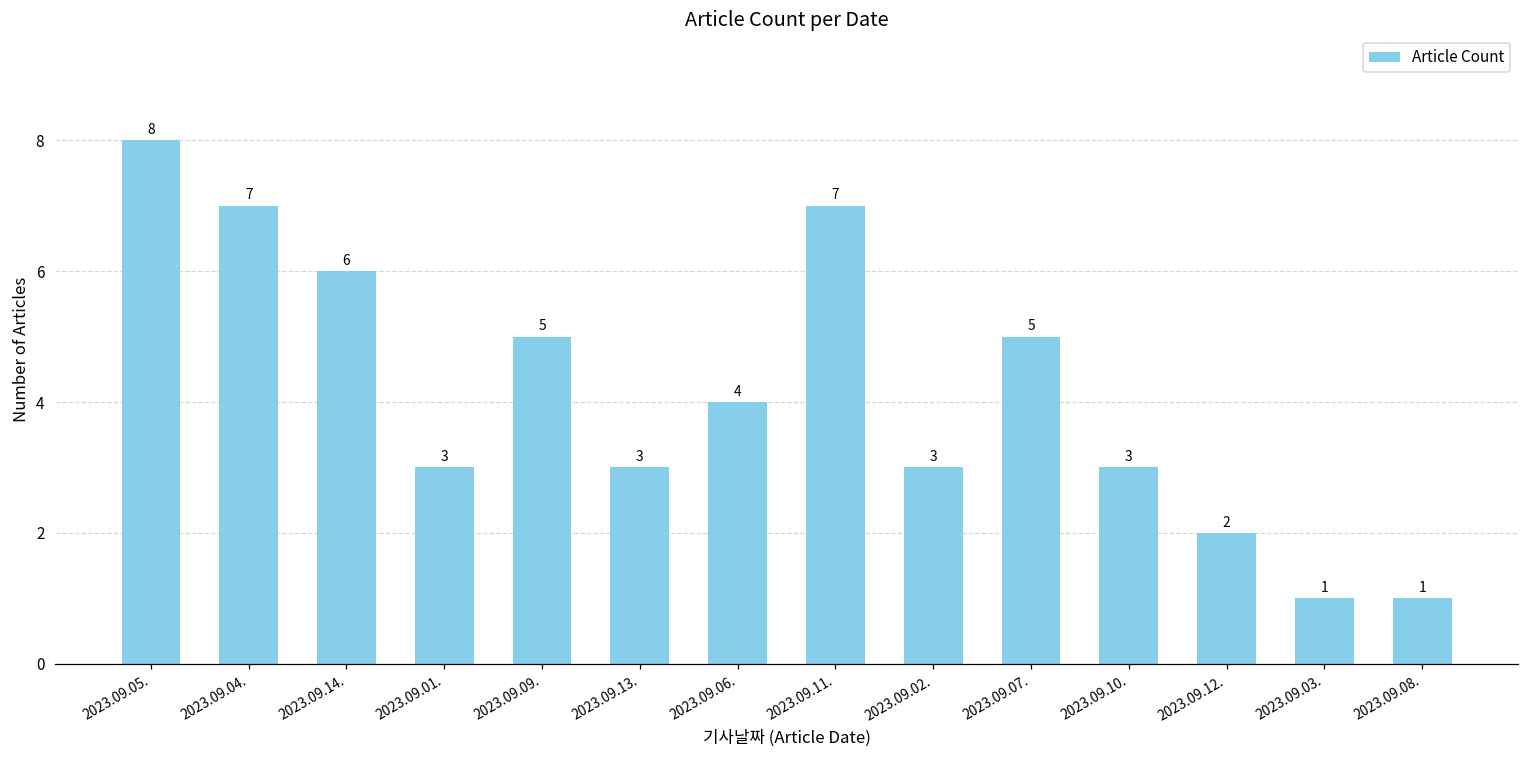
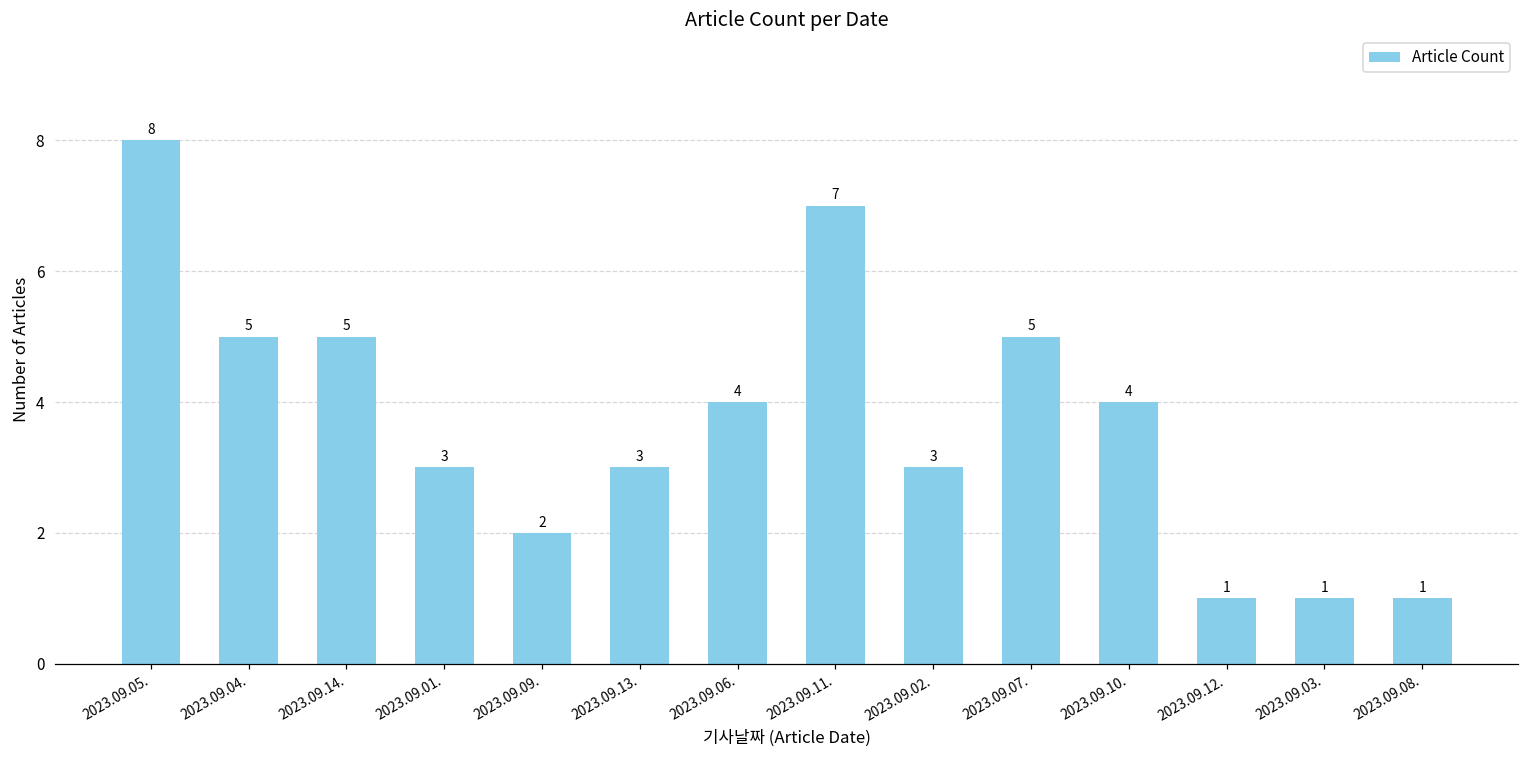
2023.09.04.: 7 -> 5
2023.09.14.: 6 -> 5
2023.09.09.: 5 -> 2
2023.09.10.: 3 -> 4
2023.09.12.: 2 -> 1
